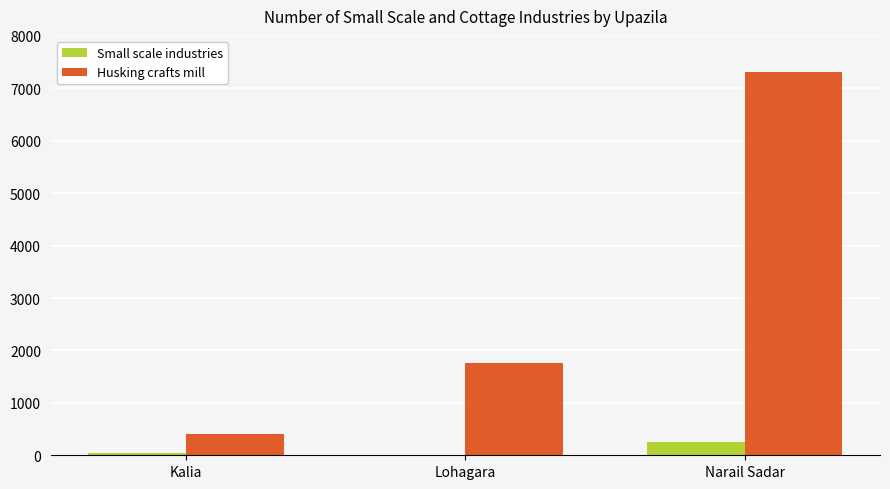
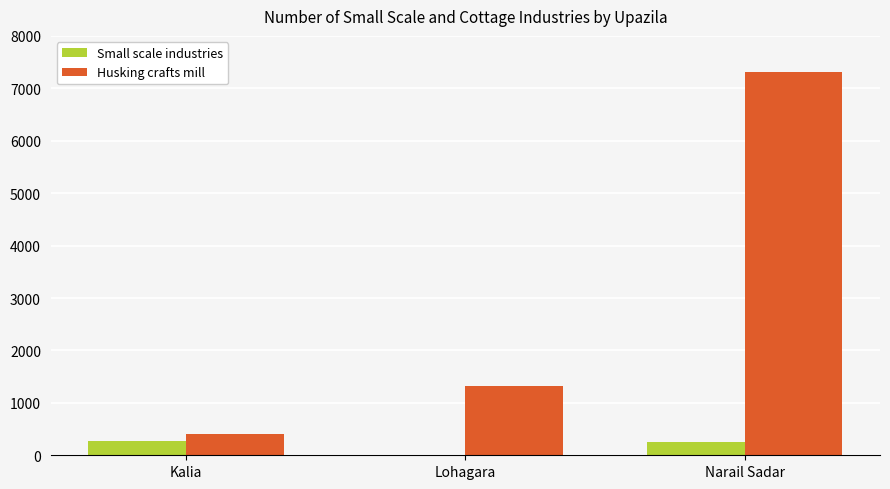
Small scale industries, Kalia: 0 -> 300
Husking crafts mill, Lohagara: 1800 -> 1300
